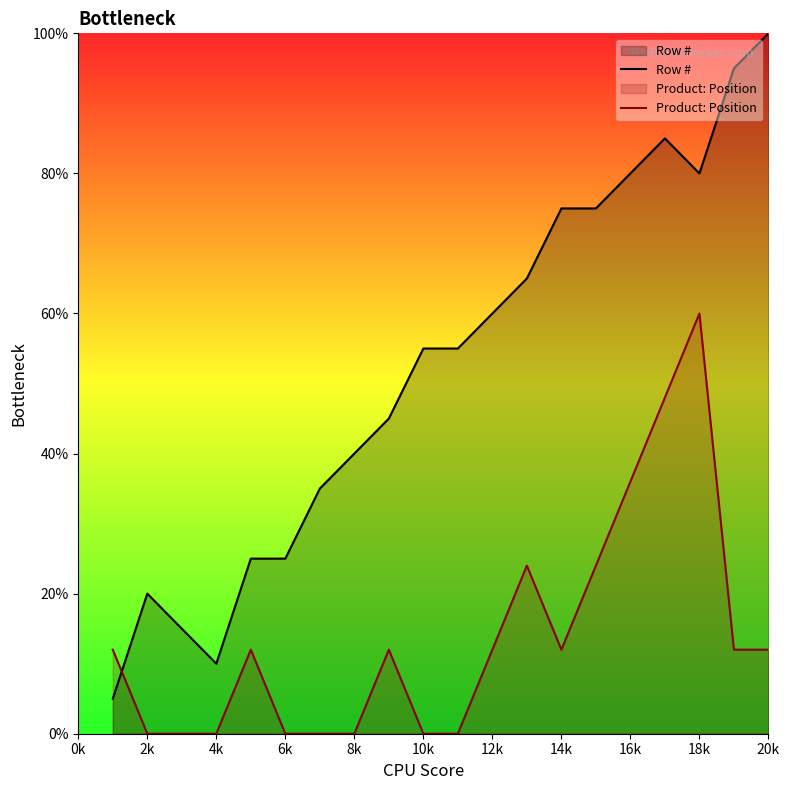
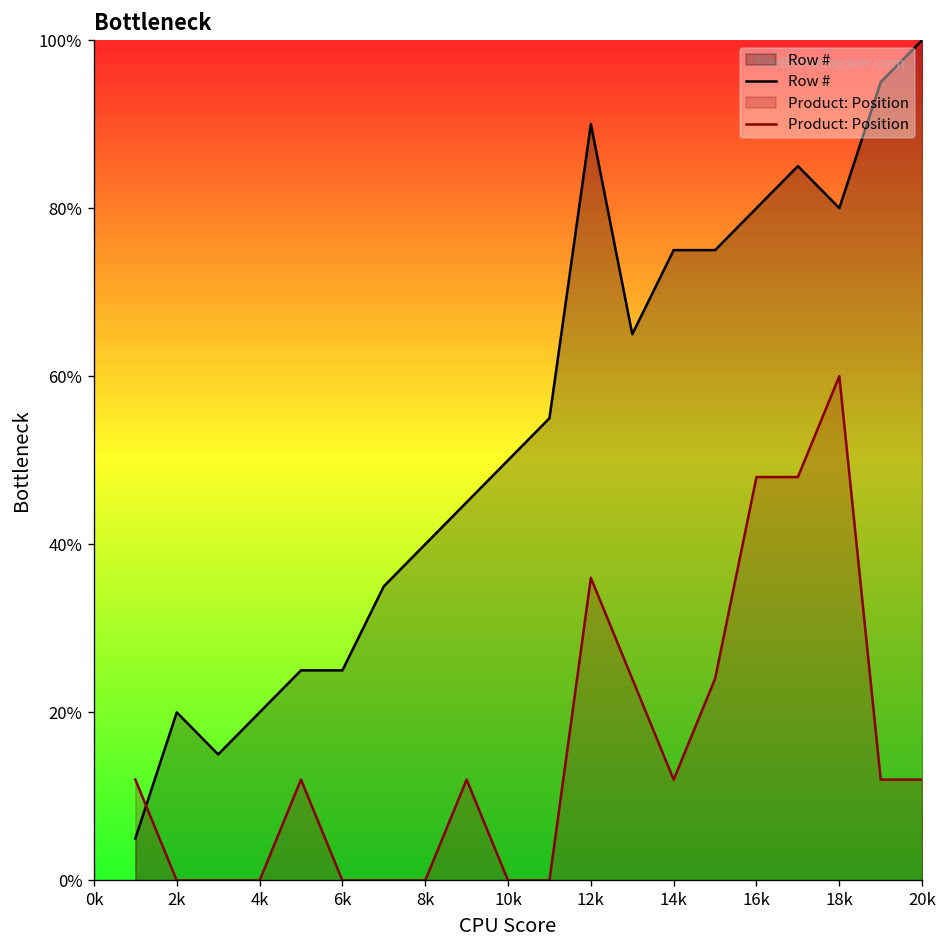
Row #, 4k: 10% -> 20%
Row #, 10k: 55% -> 50%
Row #, 12k: 60% -> 90%
Product: Position, 12k: 12% -> 36%
Product: Position, 16k: 36% -> 48%
